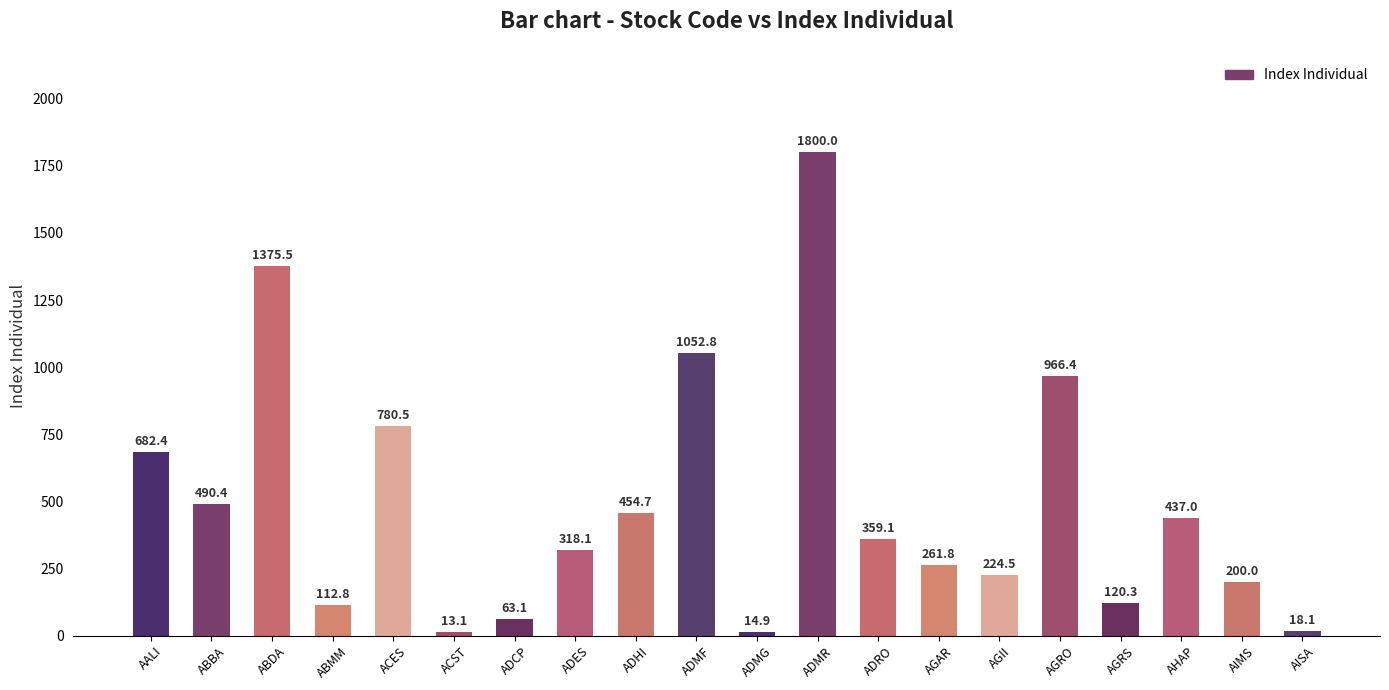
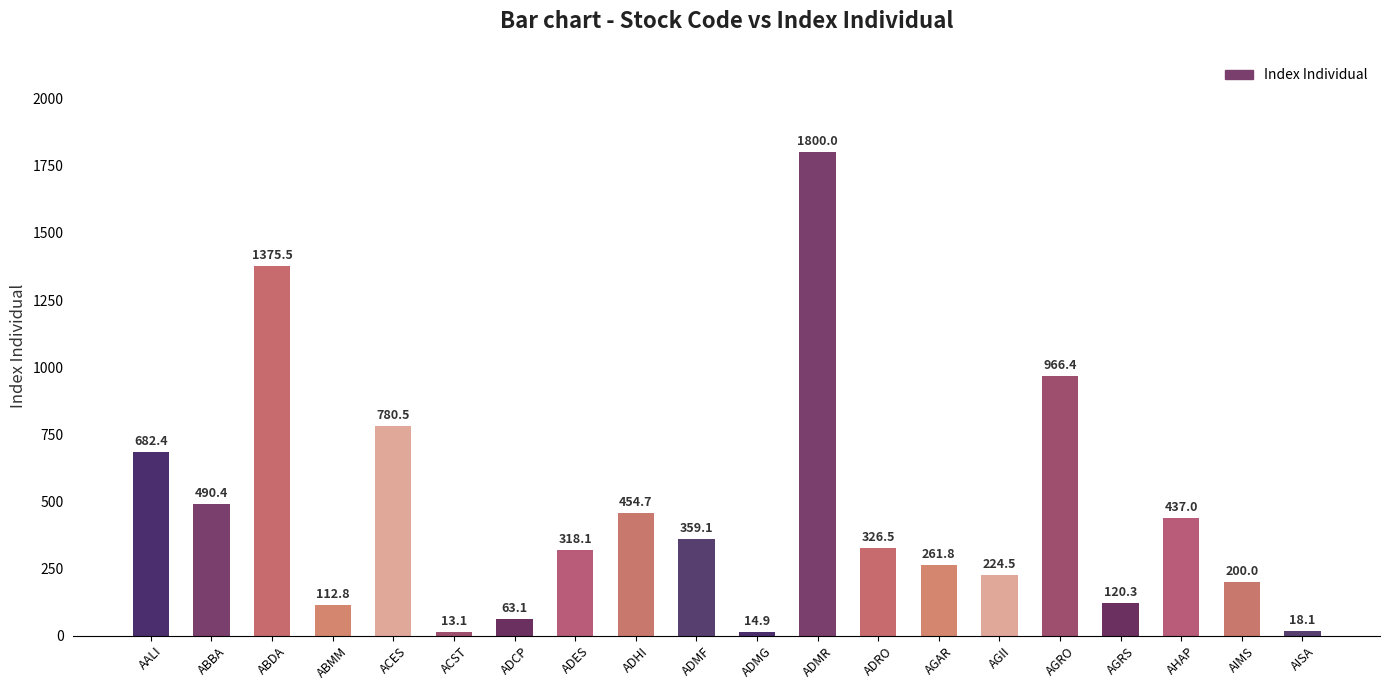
ADMF: 1052.8 -> 359.1
ADRO: 359.1 -> 326.5
